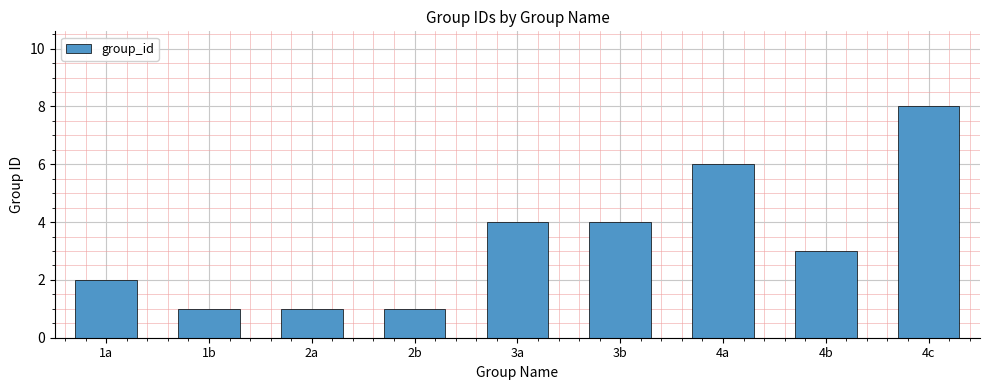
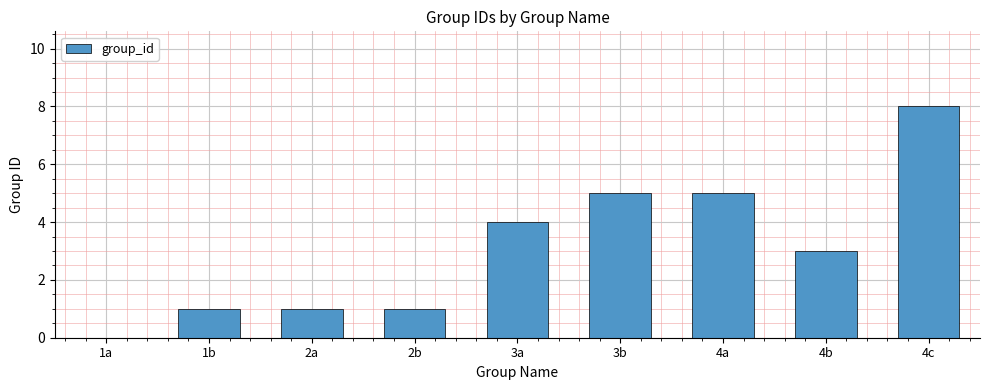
1a: 2 -> 0
3b: 4 -> 5
4a: 6 -> 5
